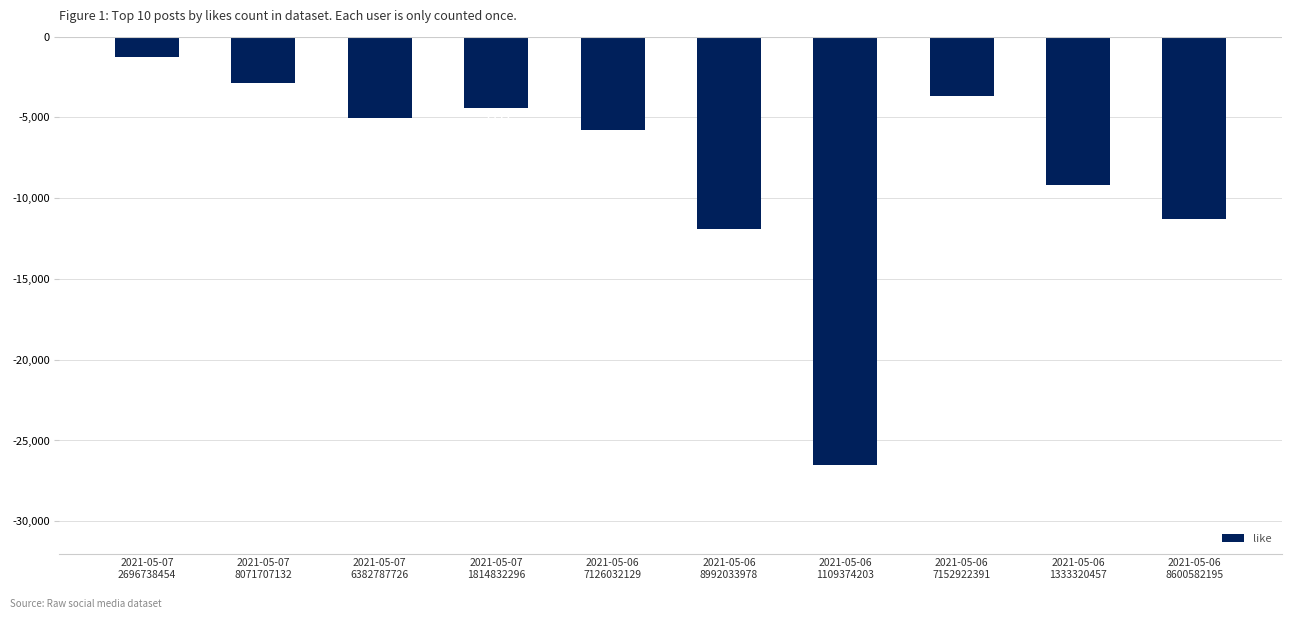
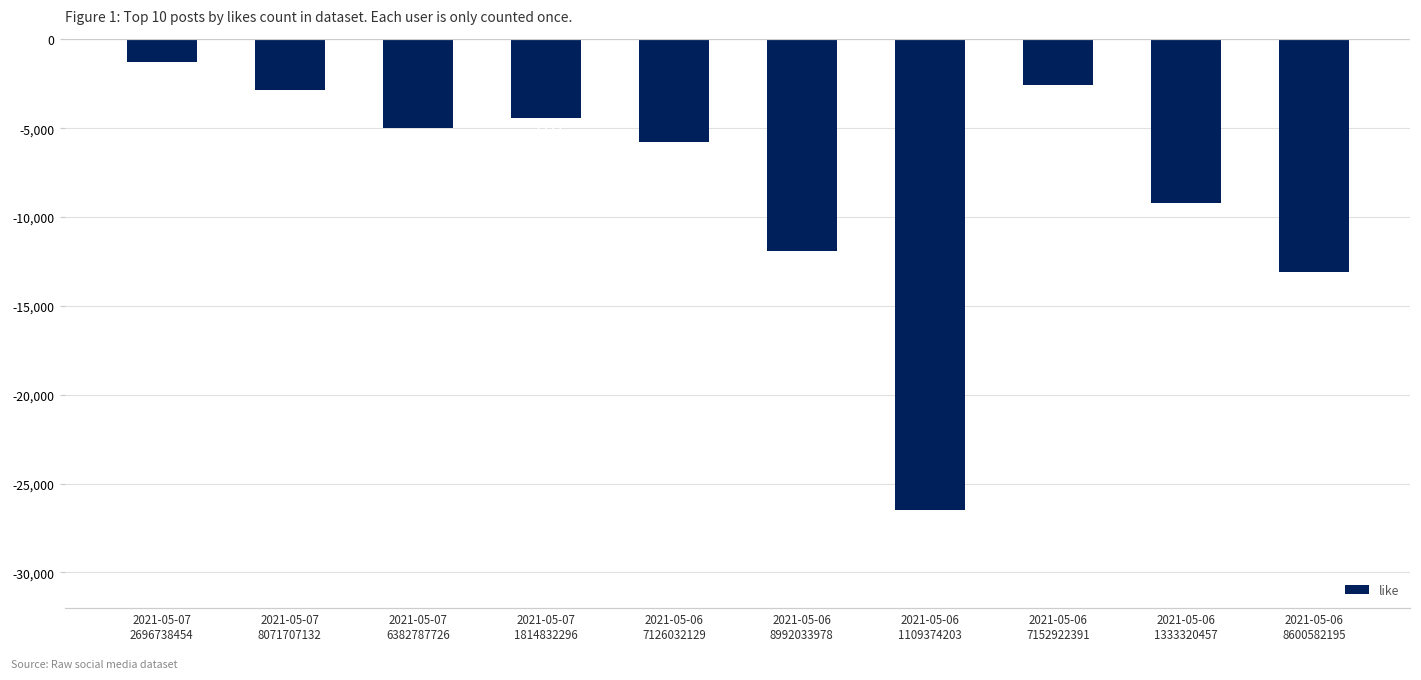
2021-05-06 7152922391: -3,600 -> -2,600
2021-05-06 8600582195: -11,300 -> -13,100
